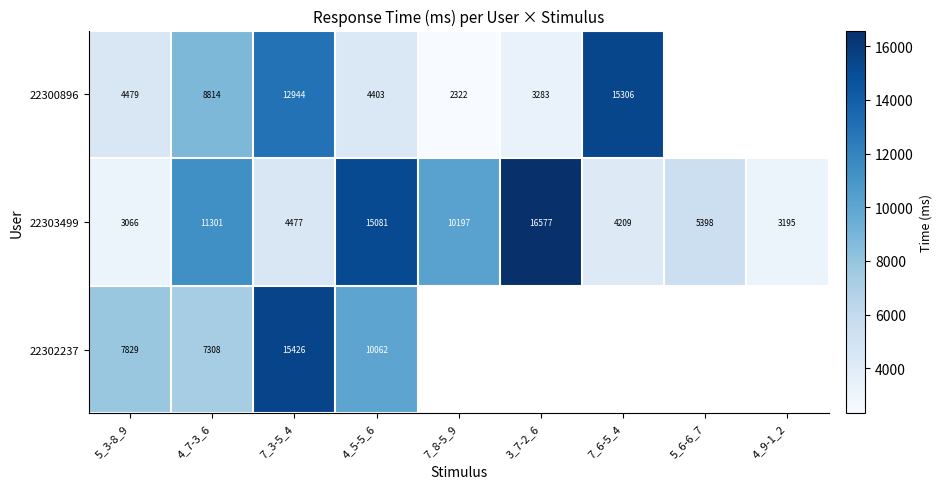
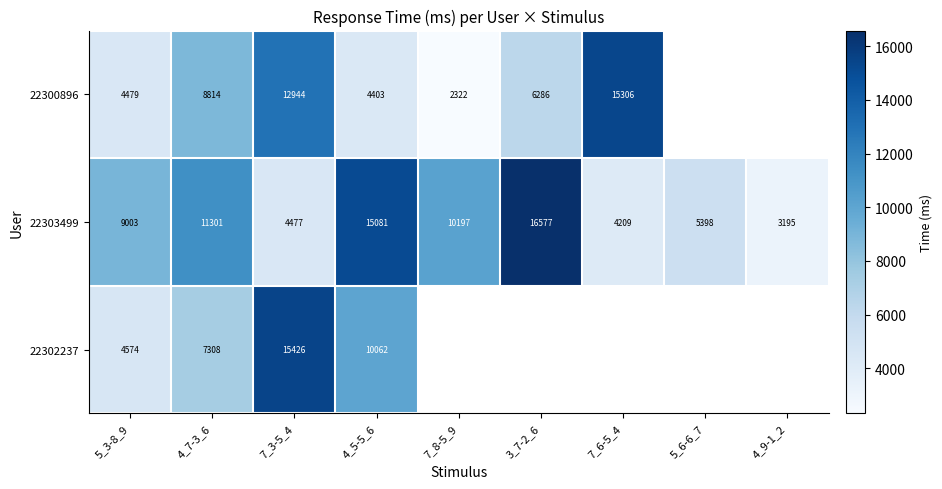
22300896, 3_7-2_6: 3283 -> 6286
22303499, 5_3-8_9: 3066 -> 9003
22302237, 5_3-8_9: 7829 -> 4574
